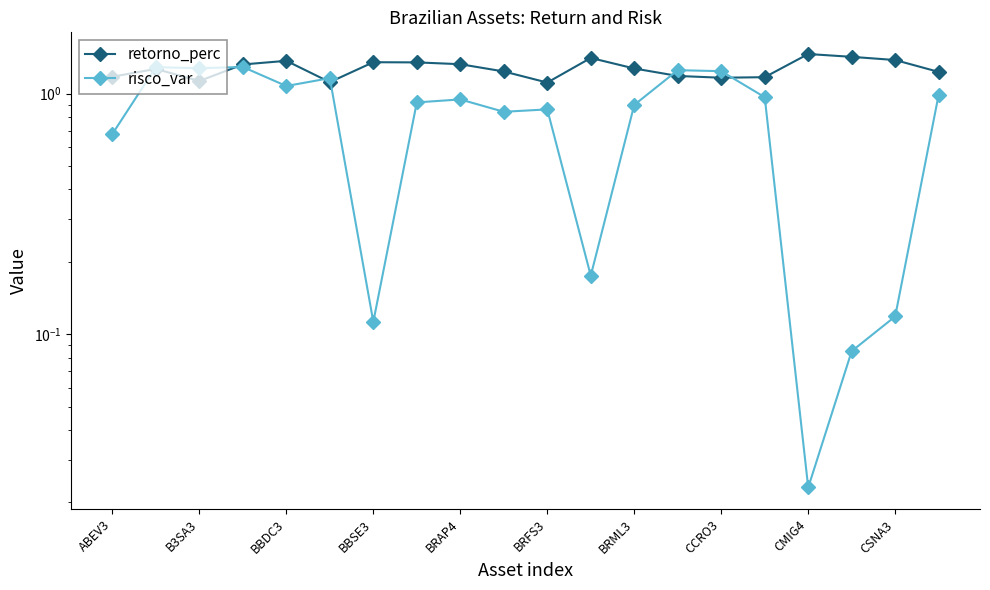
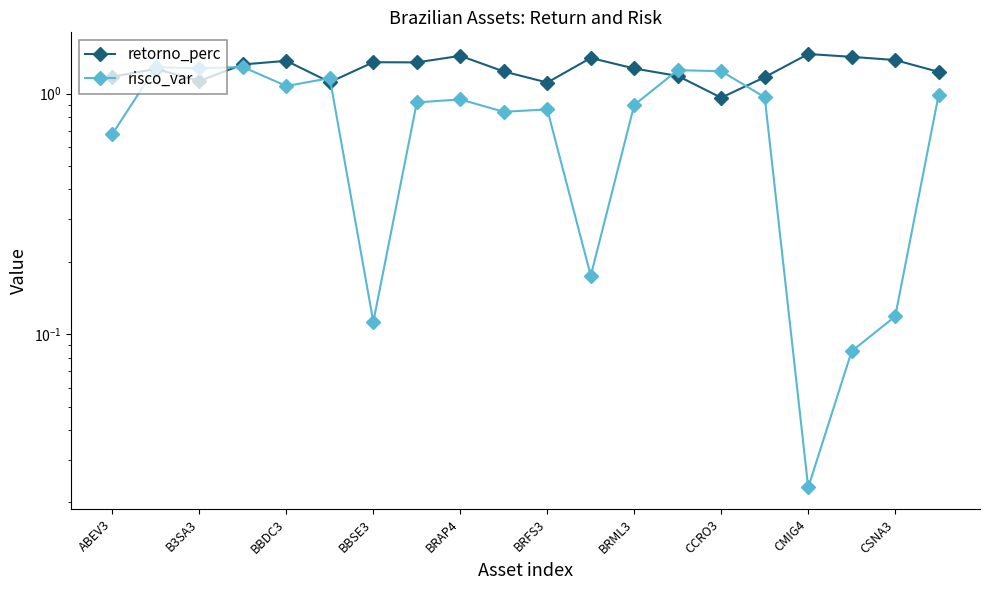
retorno_perc, BRAP4: 1.3 -> 1.4
retorno_perc, CCRO3: 1.2 -> 0.96
